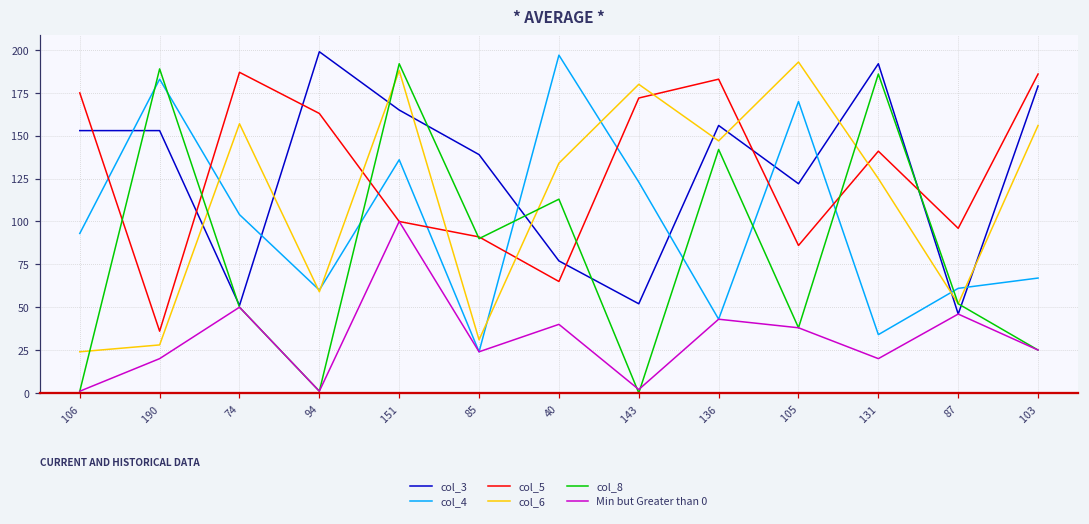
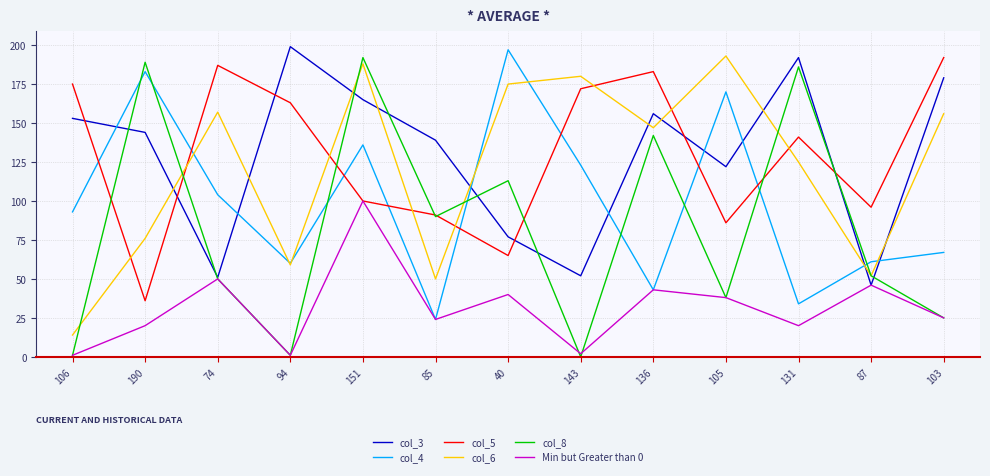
col_6, 106: 24 -> 14
col_3, 190: 153 -> 144
col_6, 190: 28 -> 76
col_6, 85: 31 -> 50
col_6, 40: 134 -> 175
col_5, 103: 186 -> 192
